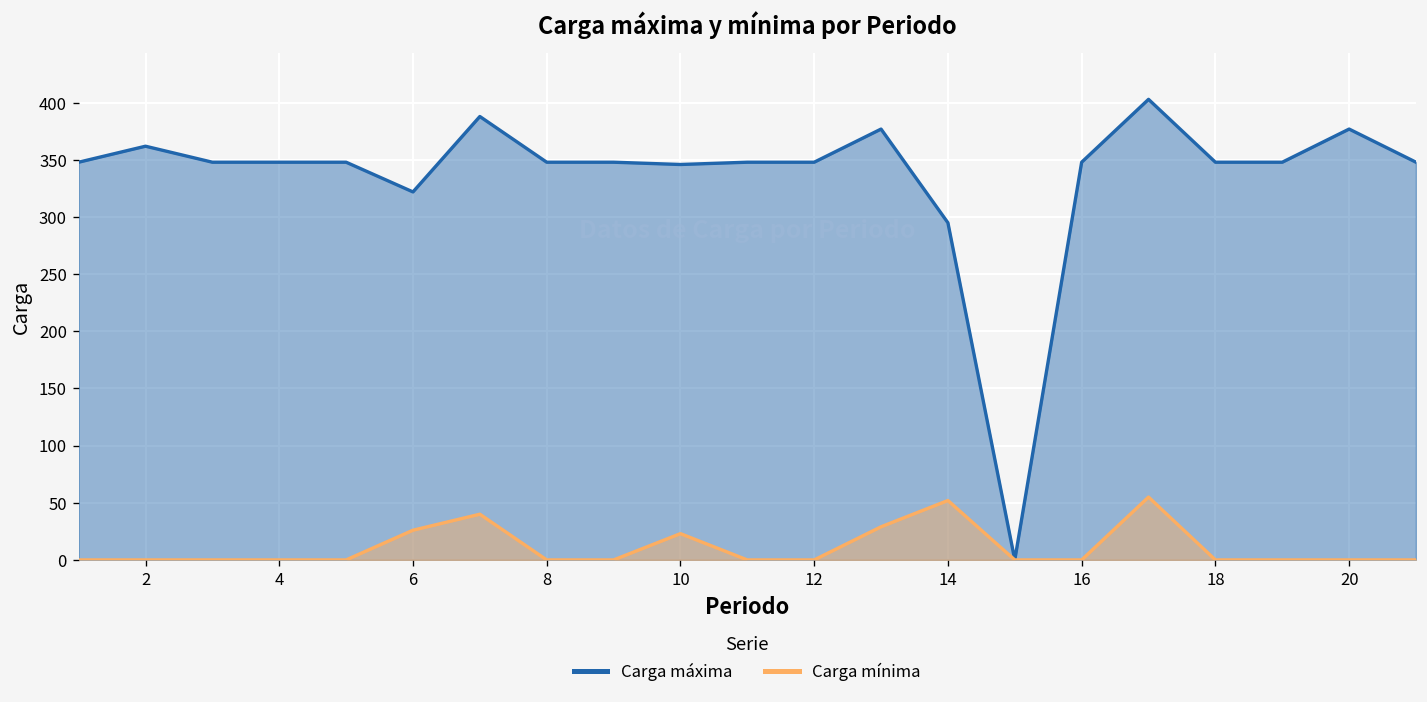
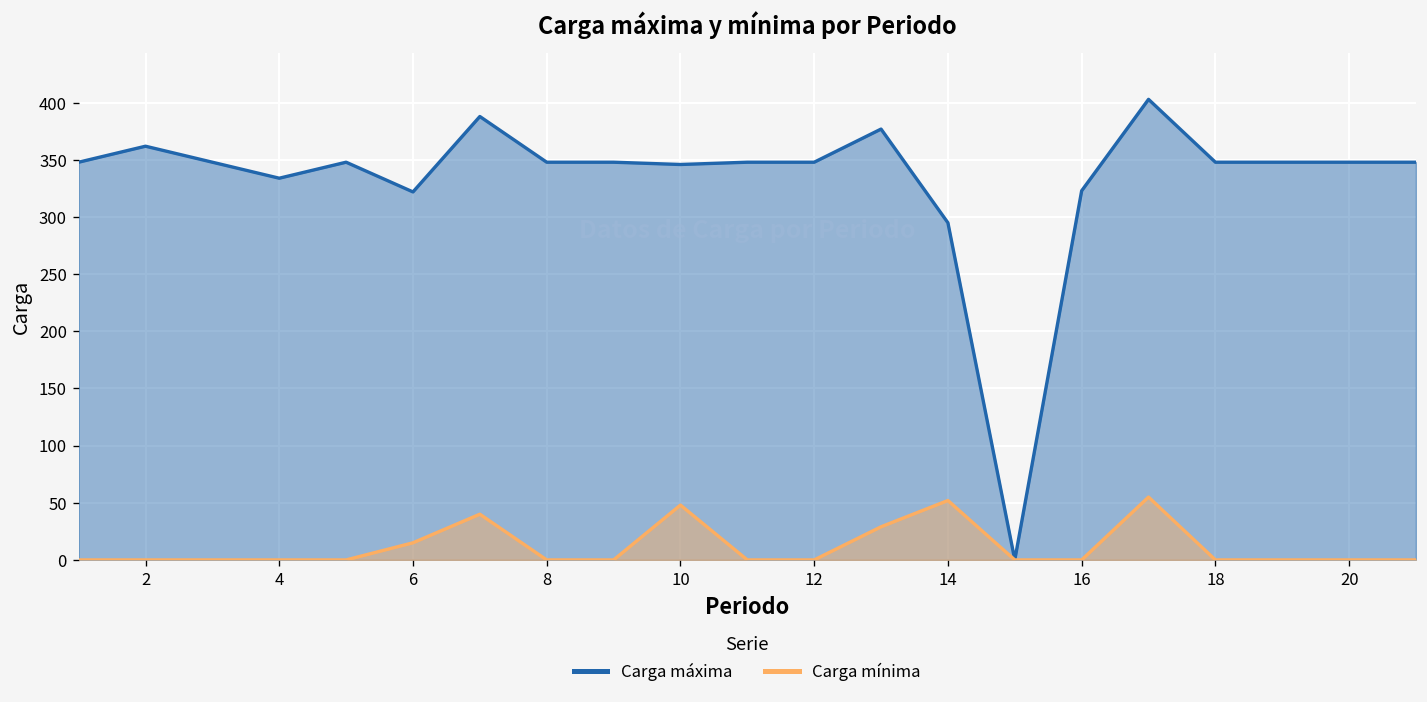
Carga máxima, 4: 350 -> 330
Carga mínima, 6: 30 -> 20
Carga mínima, 10: 20 -> 50
Carga máxima, 16: 350 -> 320
Carga máxima, 20: 380 -> 350
